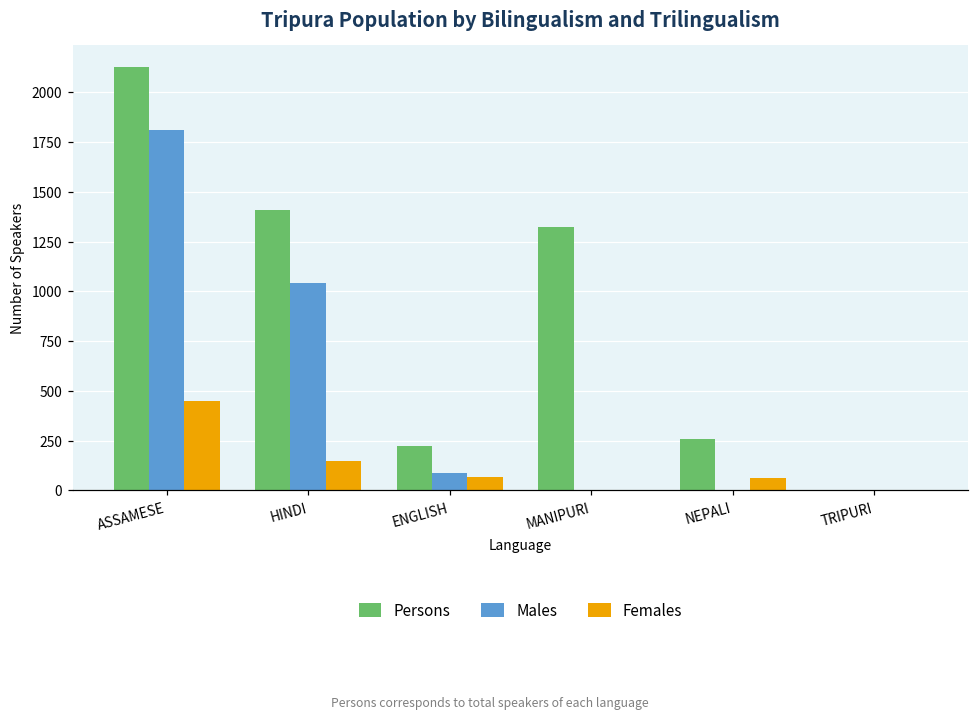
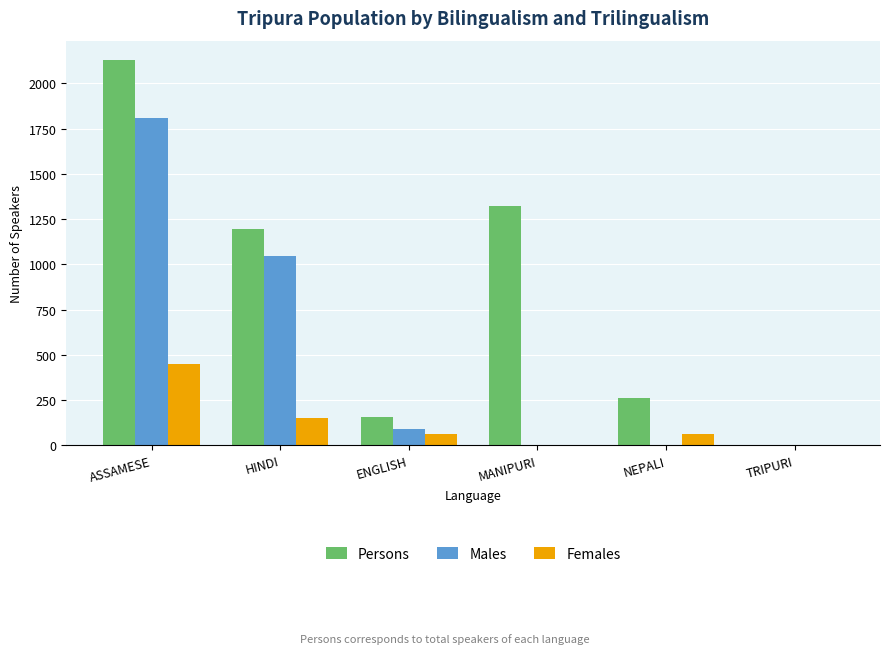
Persons, HINDI: 1410 -> 1190
Persons, ENGLISH: 220 -> 150
